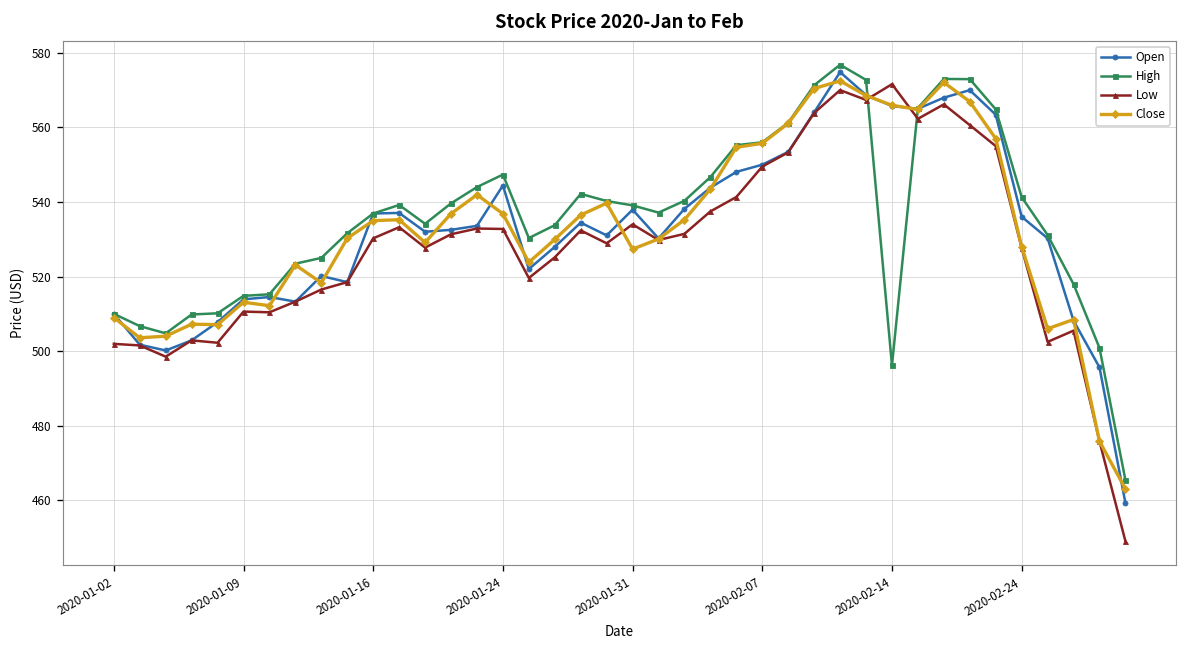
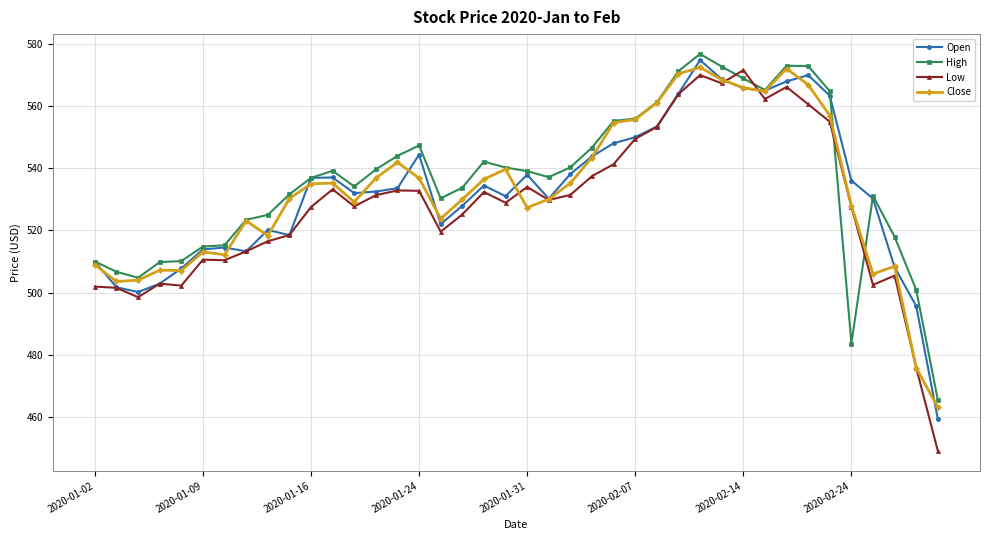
Low, 2020-01-16: 530 -> 528
High, 2020-02-14: 496 -> 569
High, 2020-02-24: 541 -> 484
